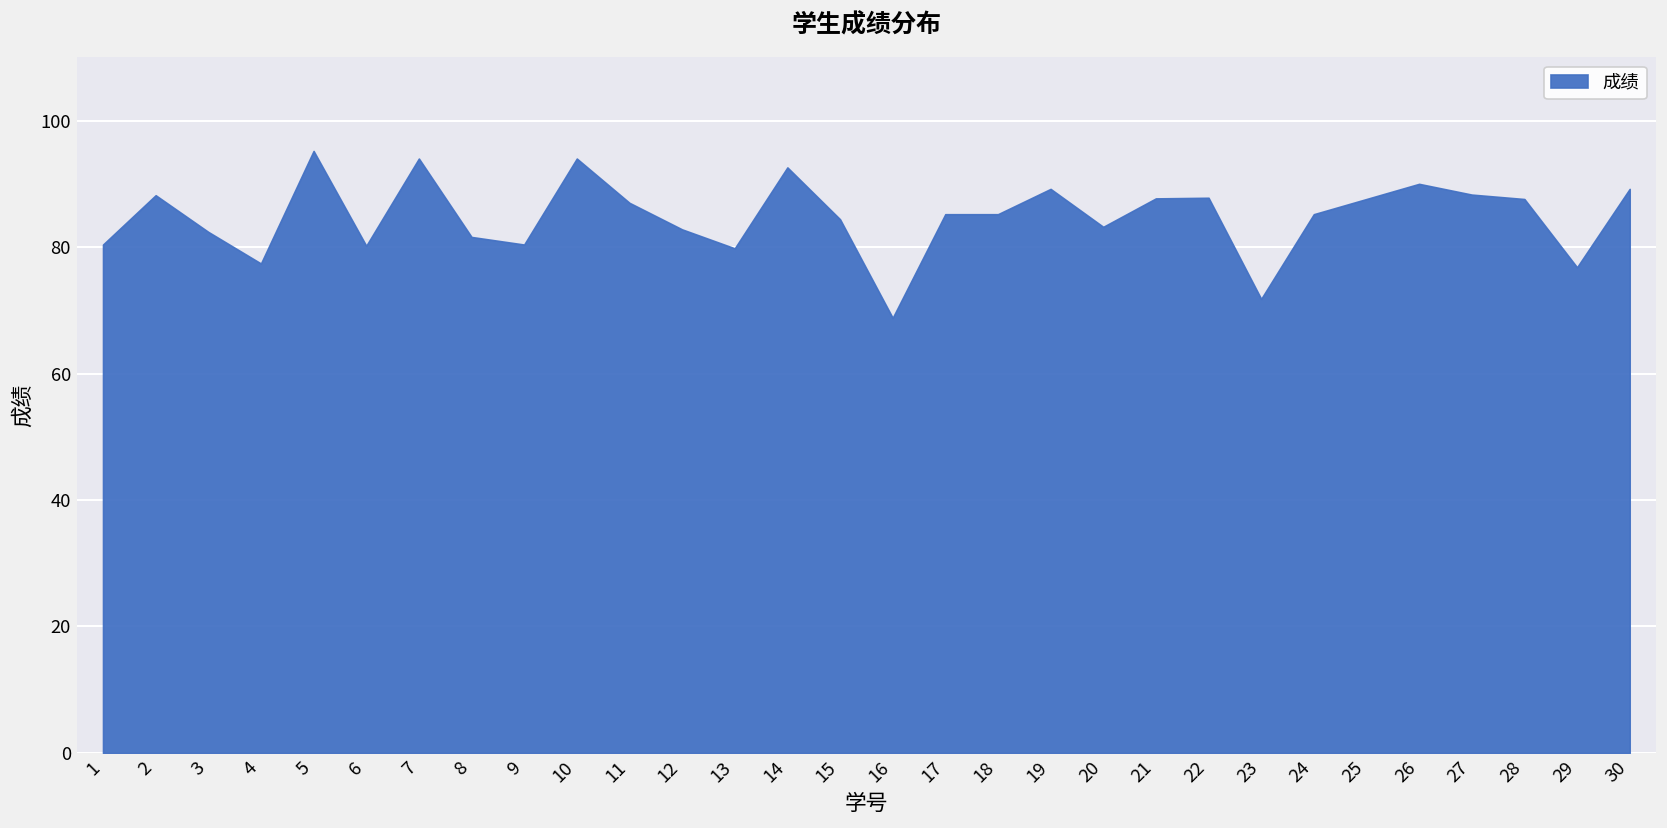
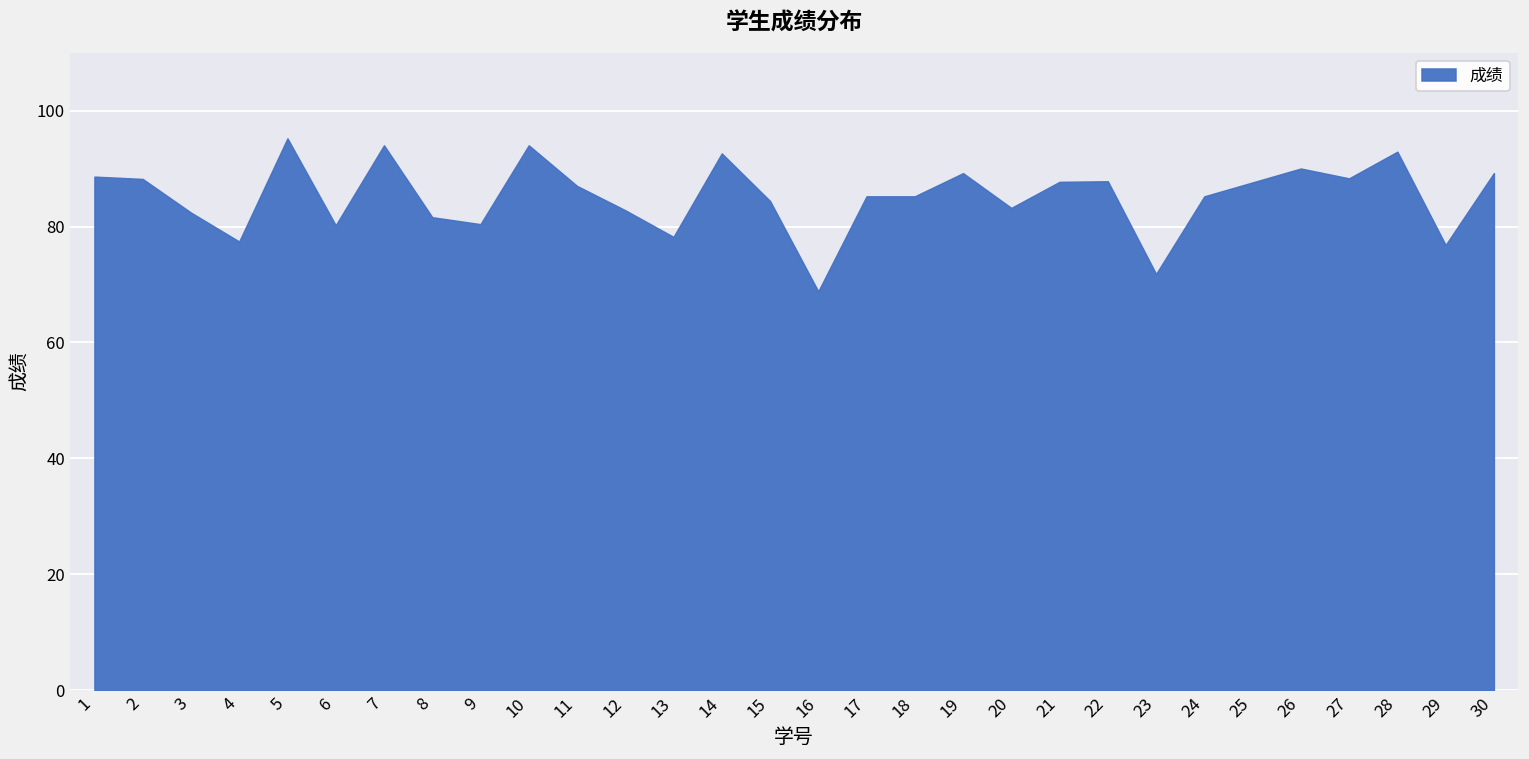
1: 80 -> 89
13: 80 -> 78
28: 88 -> 93
